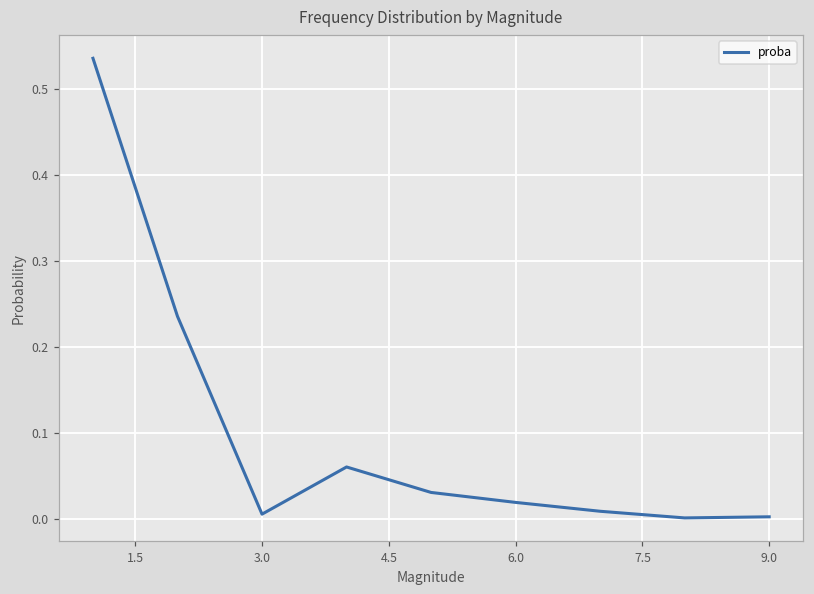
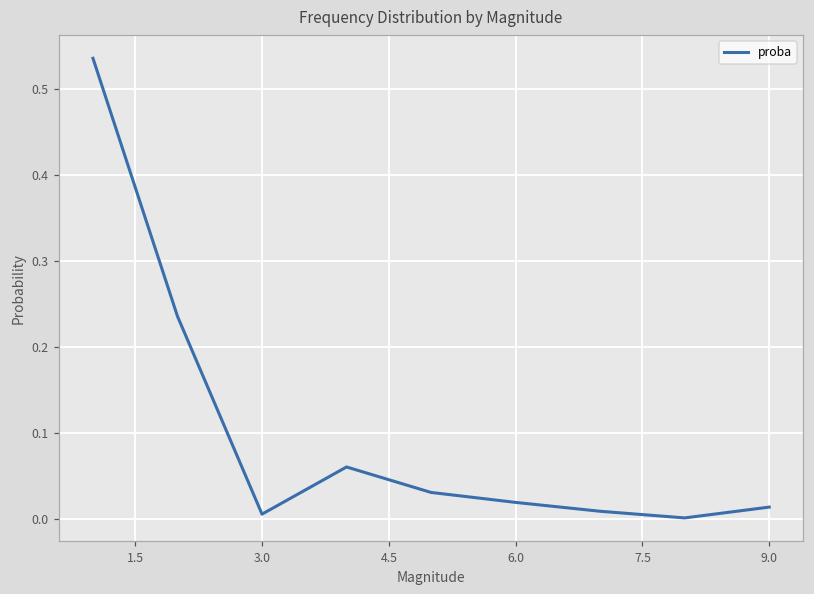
9.0: 0.00 -> 0.01
